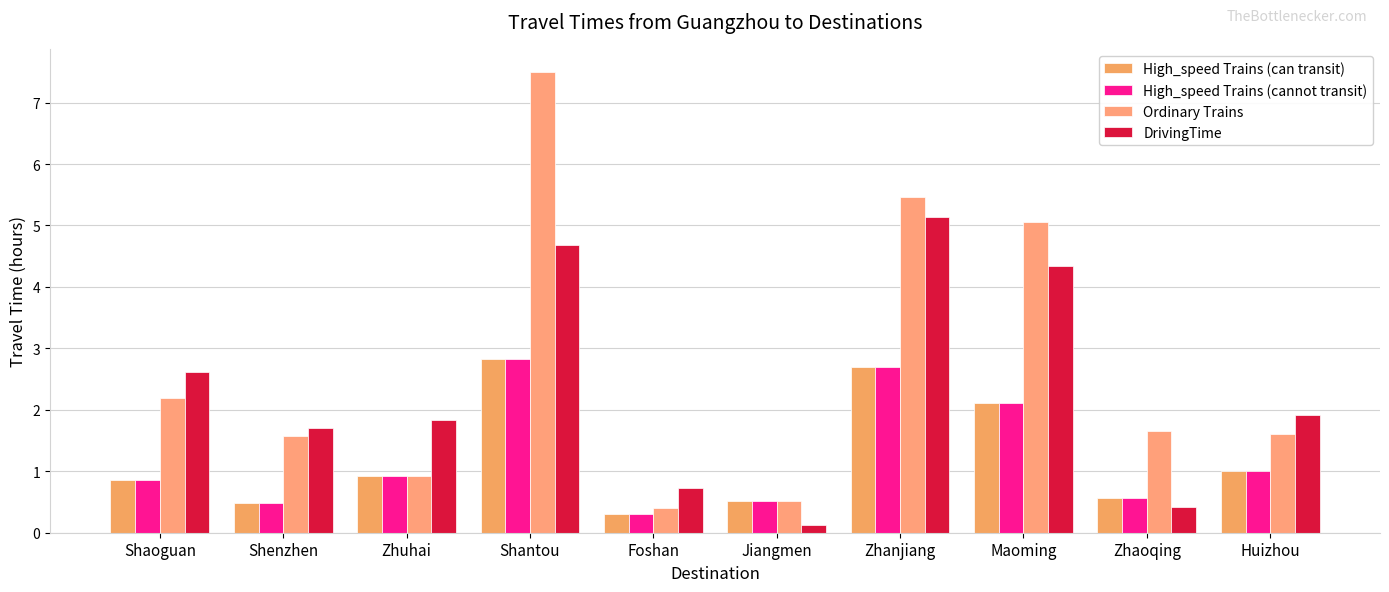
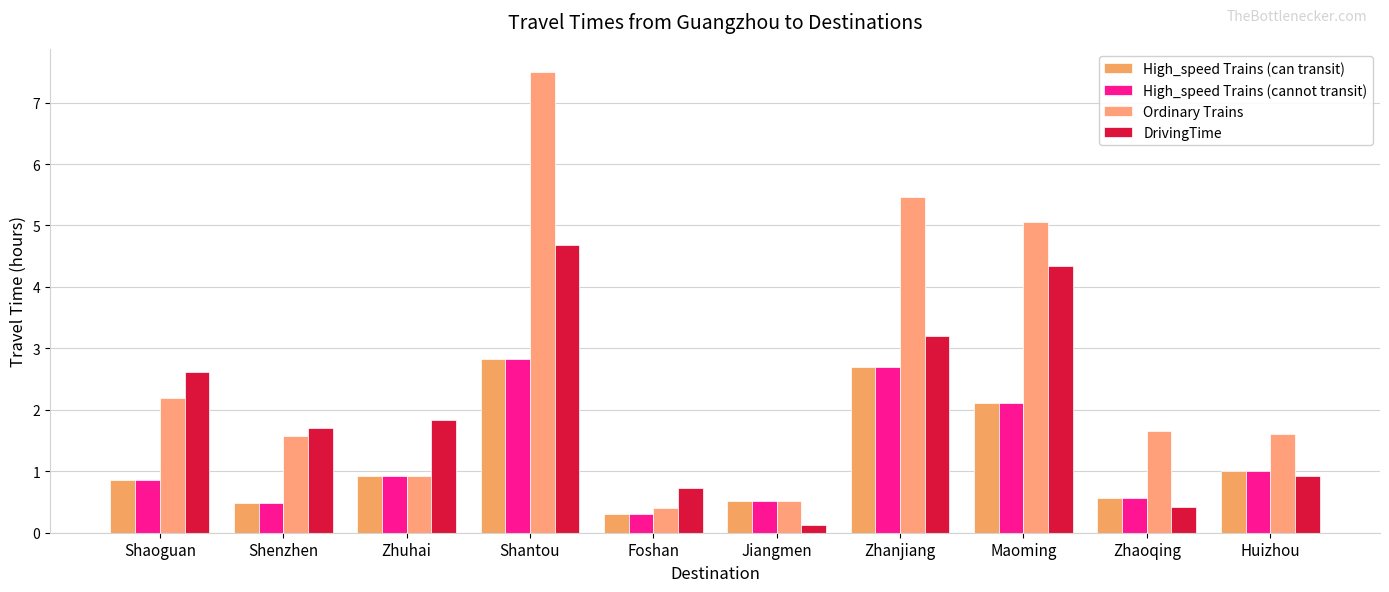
DrivingTime, Zhanjiang: 5.1 -> 3.2
DrivingTime, Huizhou: 1.9 -> 0.9
